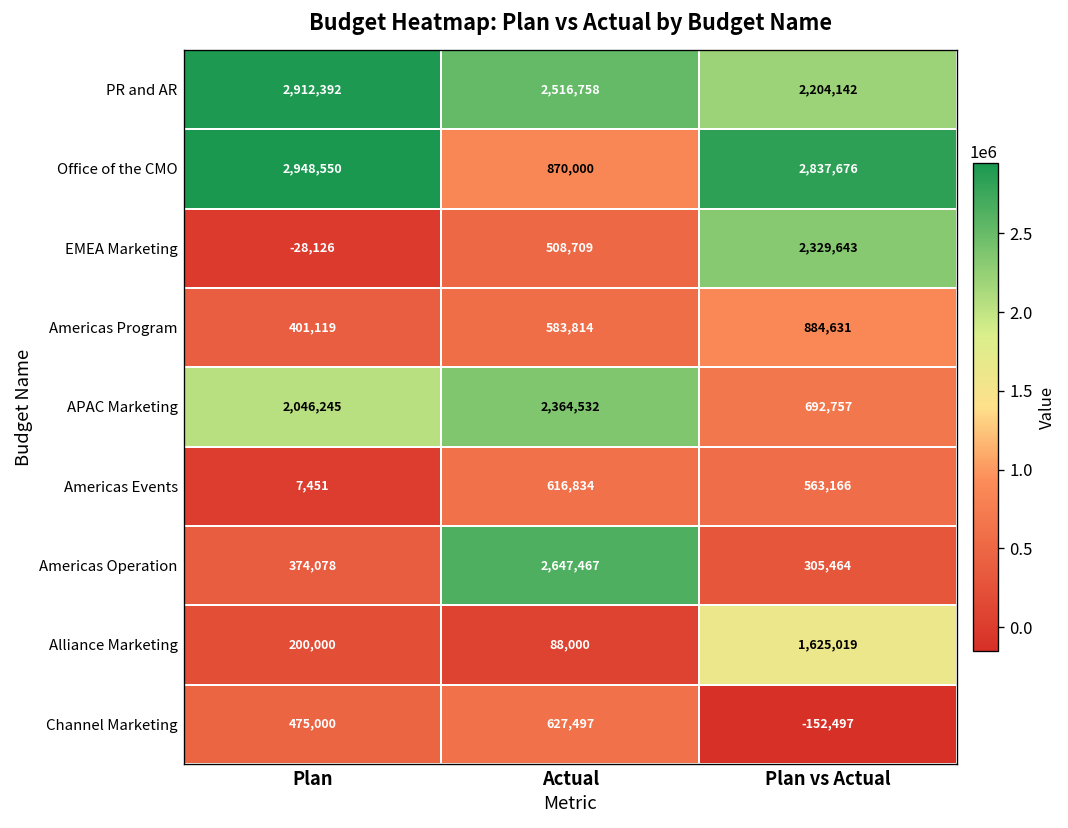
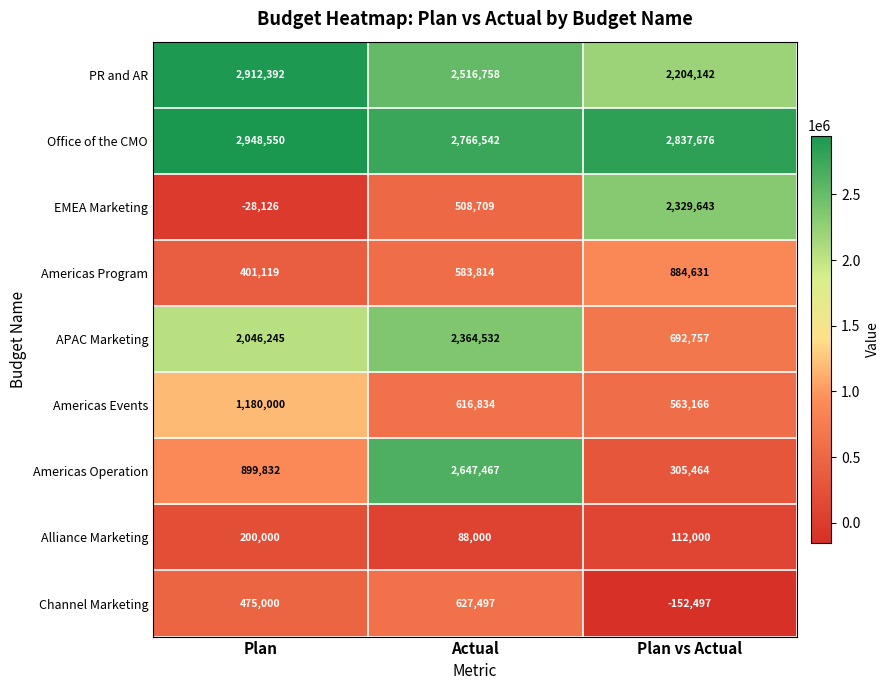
Office of the CMO, Actual: 870,000 -> 2,766,542
Americas Events, Plan: 7,451 -> 1,180,000
Americas Operation, Plan: 374,078 -> 899,832
Alliance Marketing, Plan vs Actual: 1,625,019 -> 112,000
